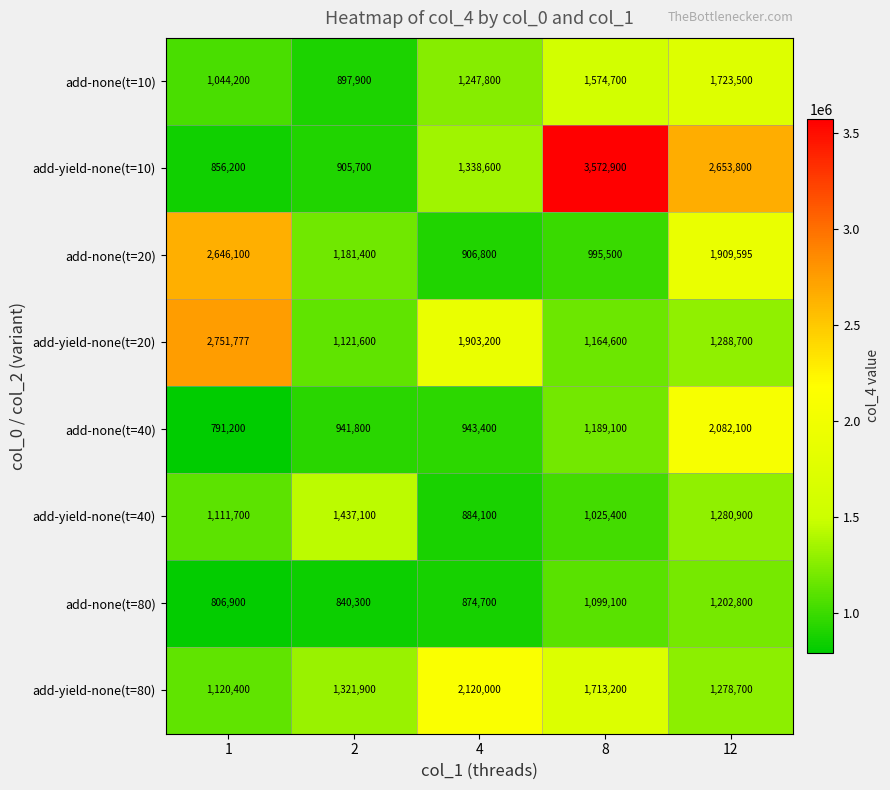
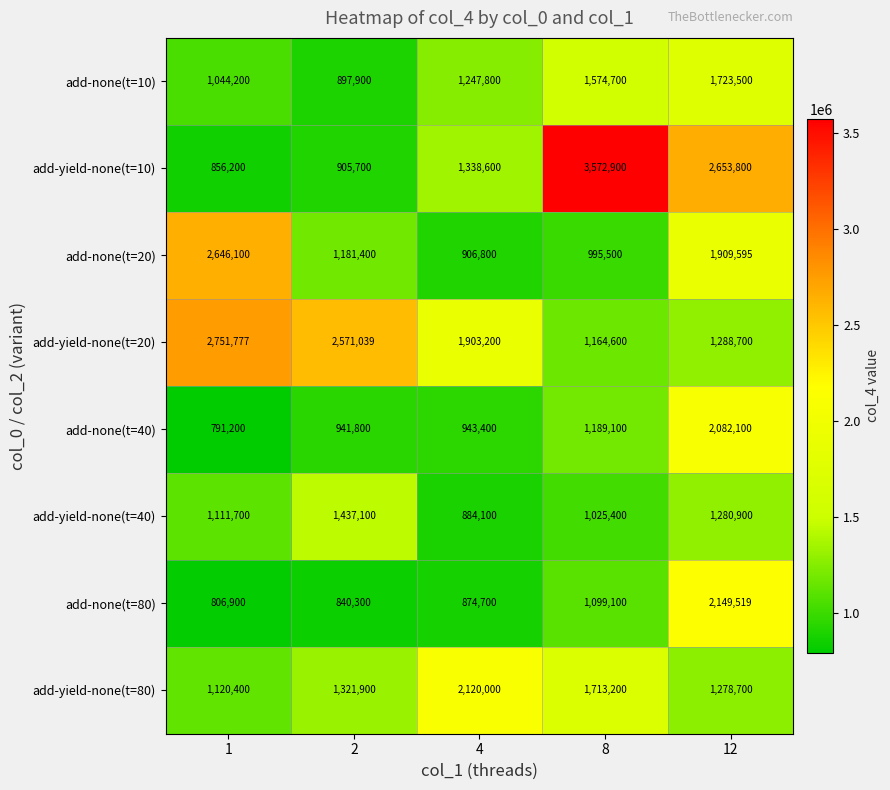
add-yield-none(t=20), 2: 1,121,600 -> 2,571,039
add-none(t=80), 12: 1,202,800 -> 2,149,519
